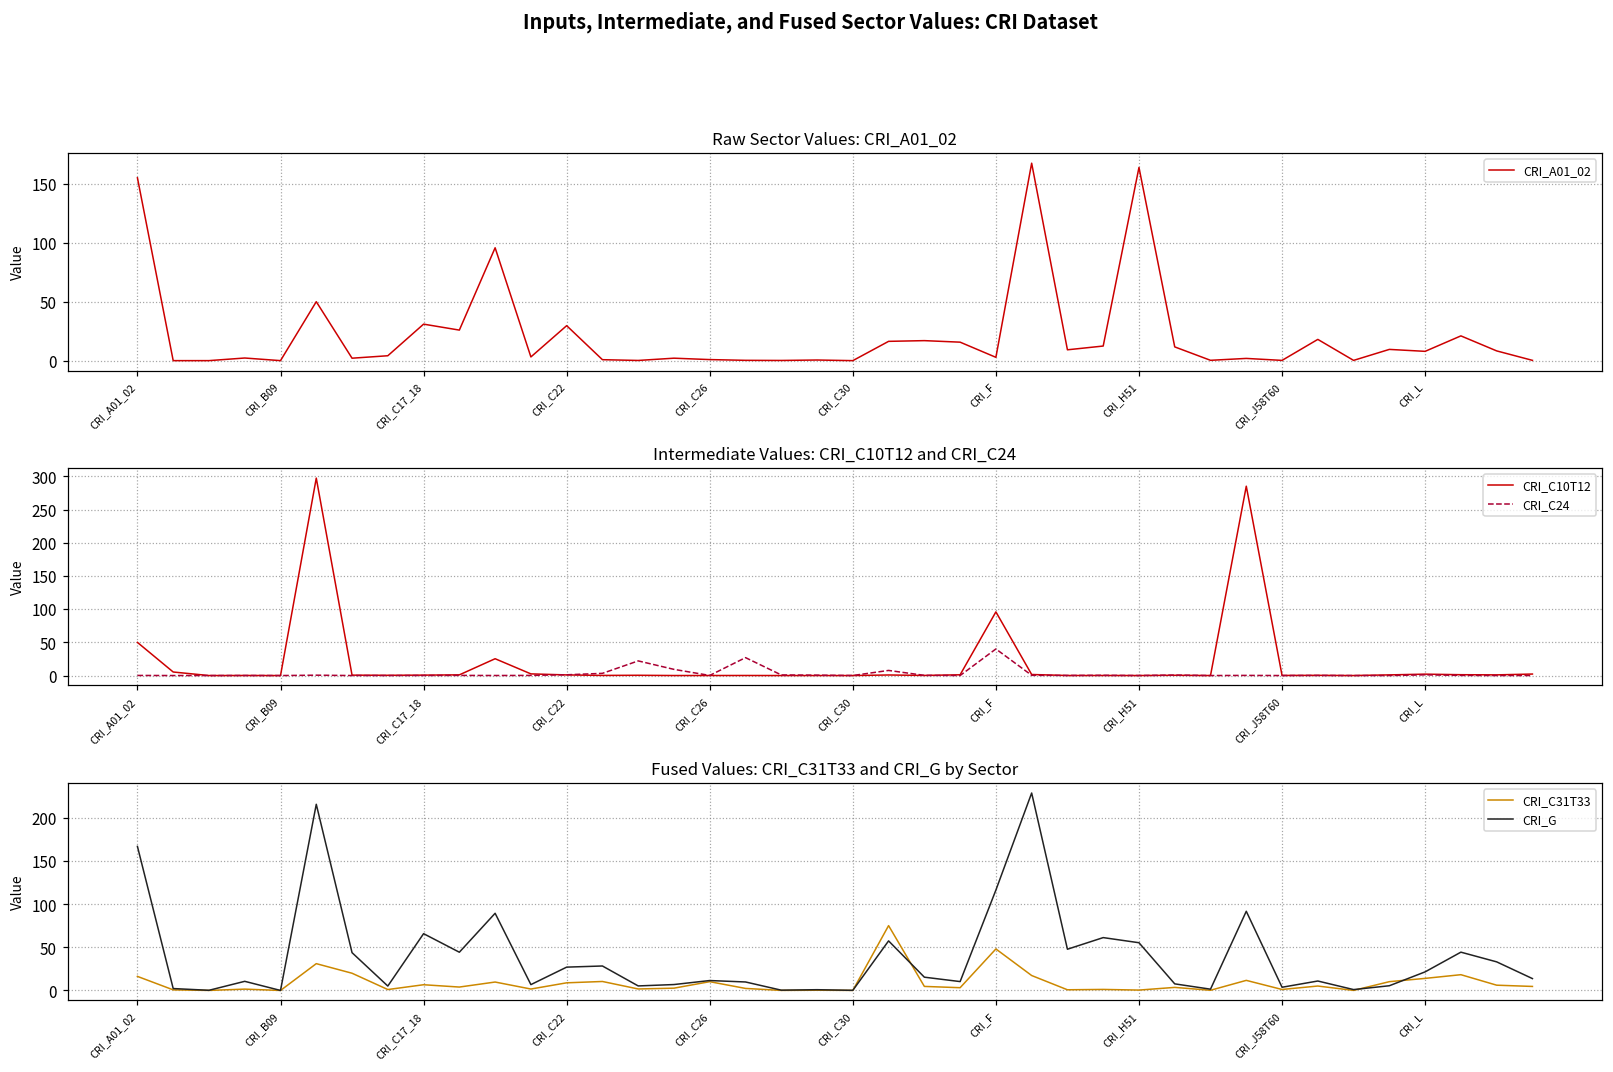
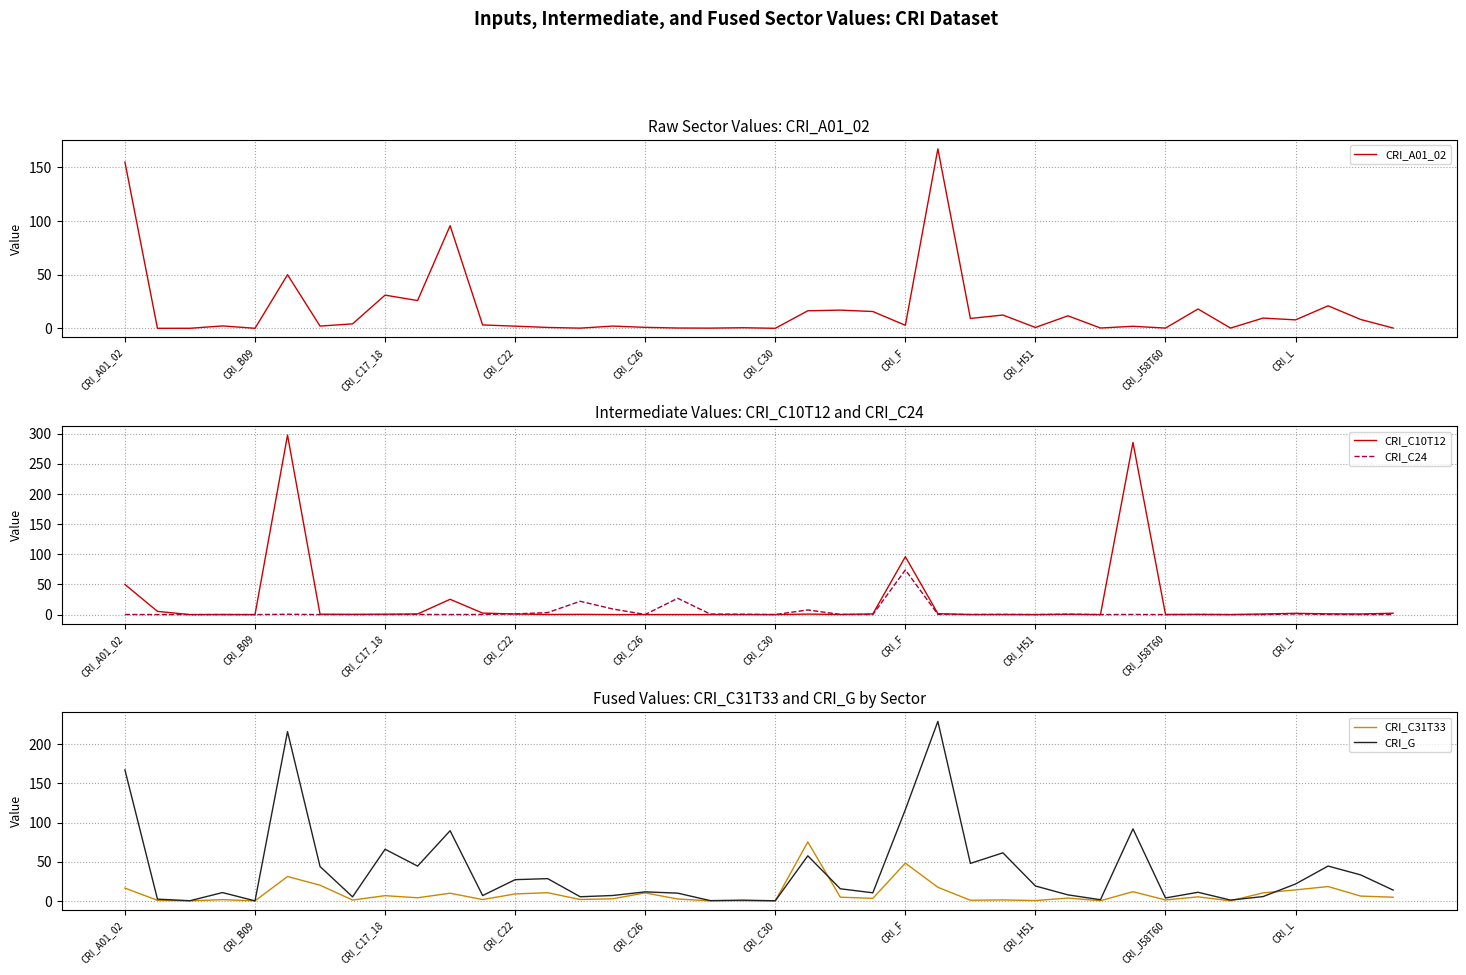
Raw Sector Values: CRI_A01_02, CRI_C22: 30 -> 2
Raw Sector Values: CRI_A01_02, CRI_H51: 164 -> 1
Intermediate Values: CRI_C10T12 and CRI_C24, CRI_C24, CRI_F: 40 -> 70
Fused Values: CRI_C31T33 and CRI_G by Sector, CRI_G, CRI_H51: 60 -> 20
